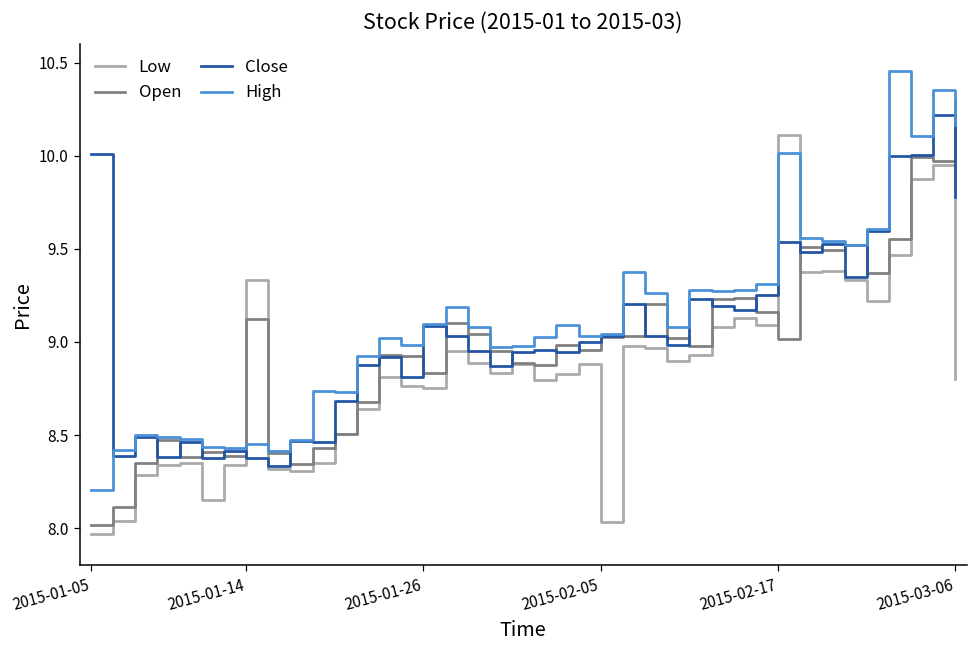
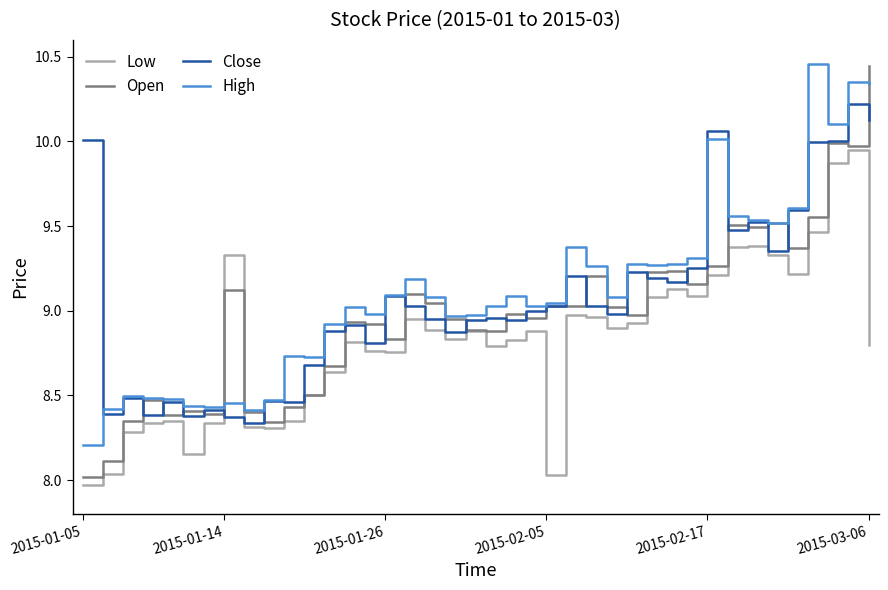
Low, 2015-02-17: 10.11 -> 9.21
Open, 2015-02-17: 9.01 -> 9.26
Close, 2015-02-17: 9.53 -> 10.06
Open, 2015-03-06: 10.29 -> 10.45
Close, 2015-03-06: 9.78 -> 10.13
High, 2015-03-06: 10.16 -> 10.34
